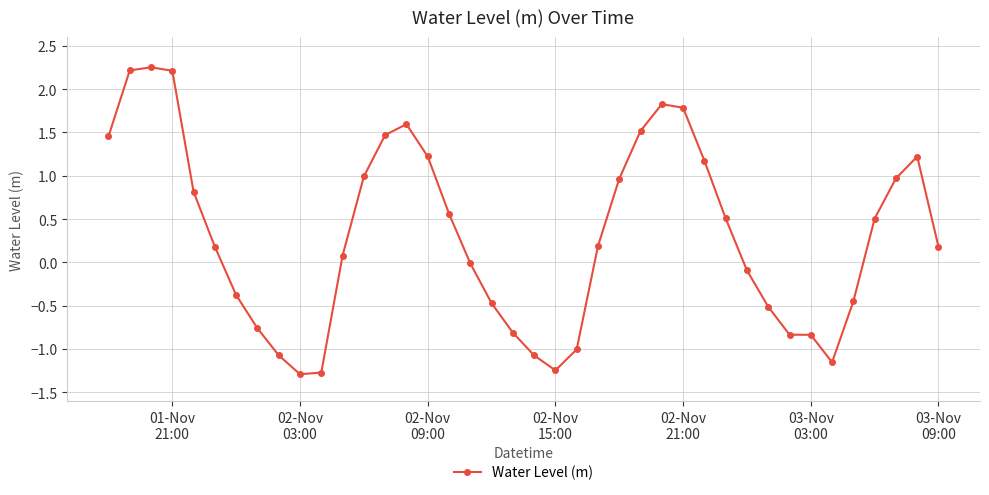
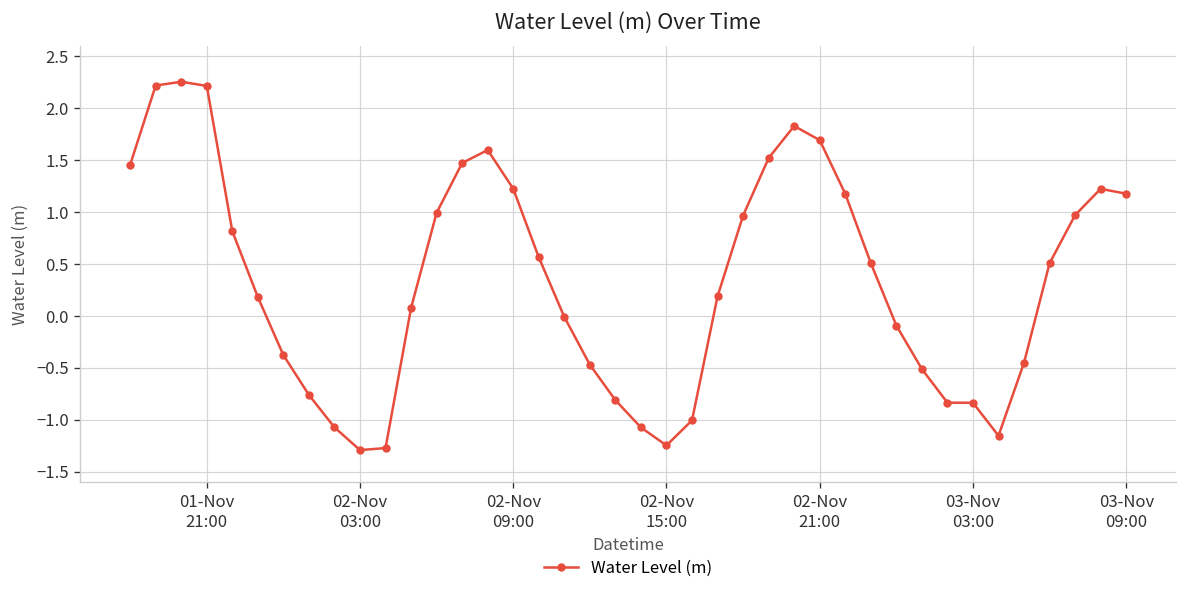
02-Nov 21:00: 1.8 -> 1.7
03-Nov 09:00: 0.2 -> 1.2
